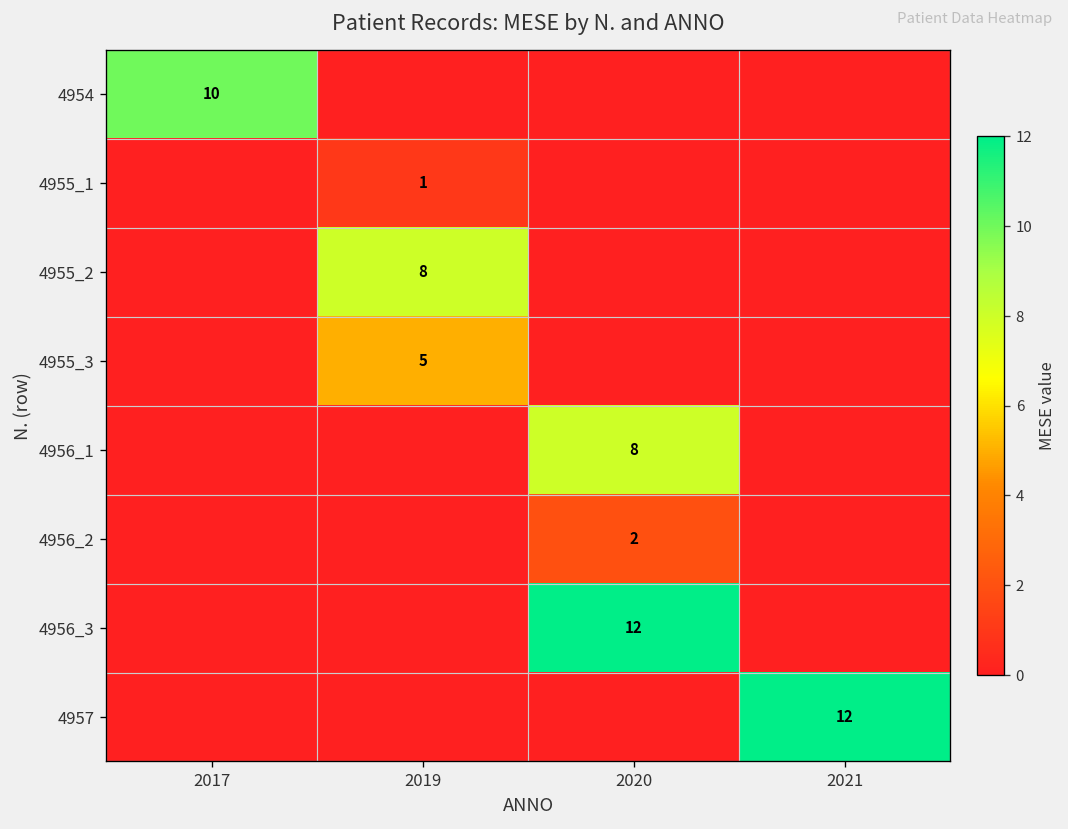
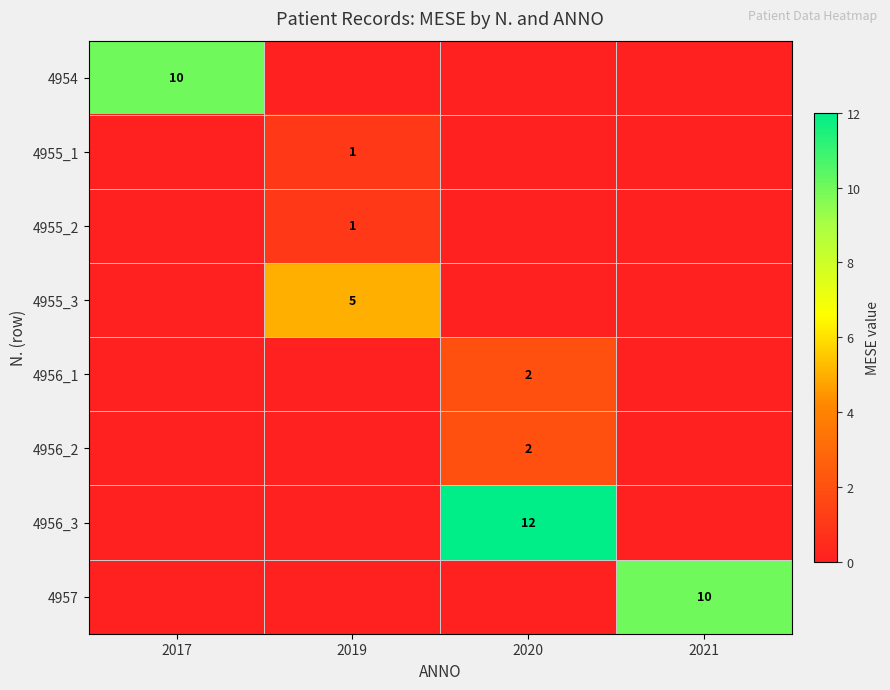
4955_2, 2019: 8 -> 1
4956_1, 2020: 8 -> 2
4957, 2021: 12 -> 10
